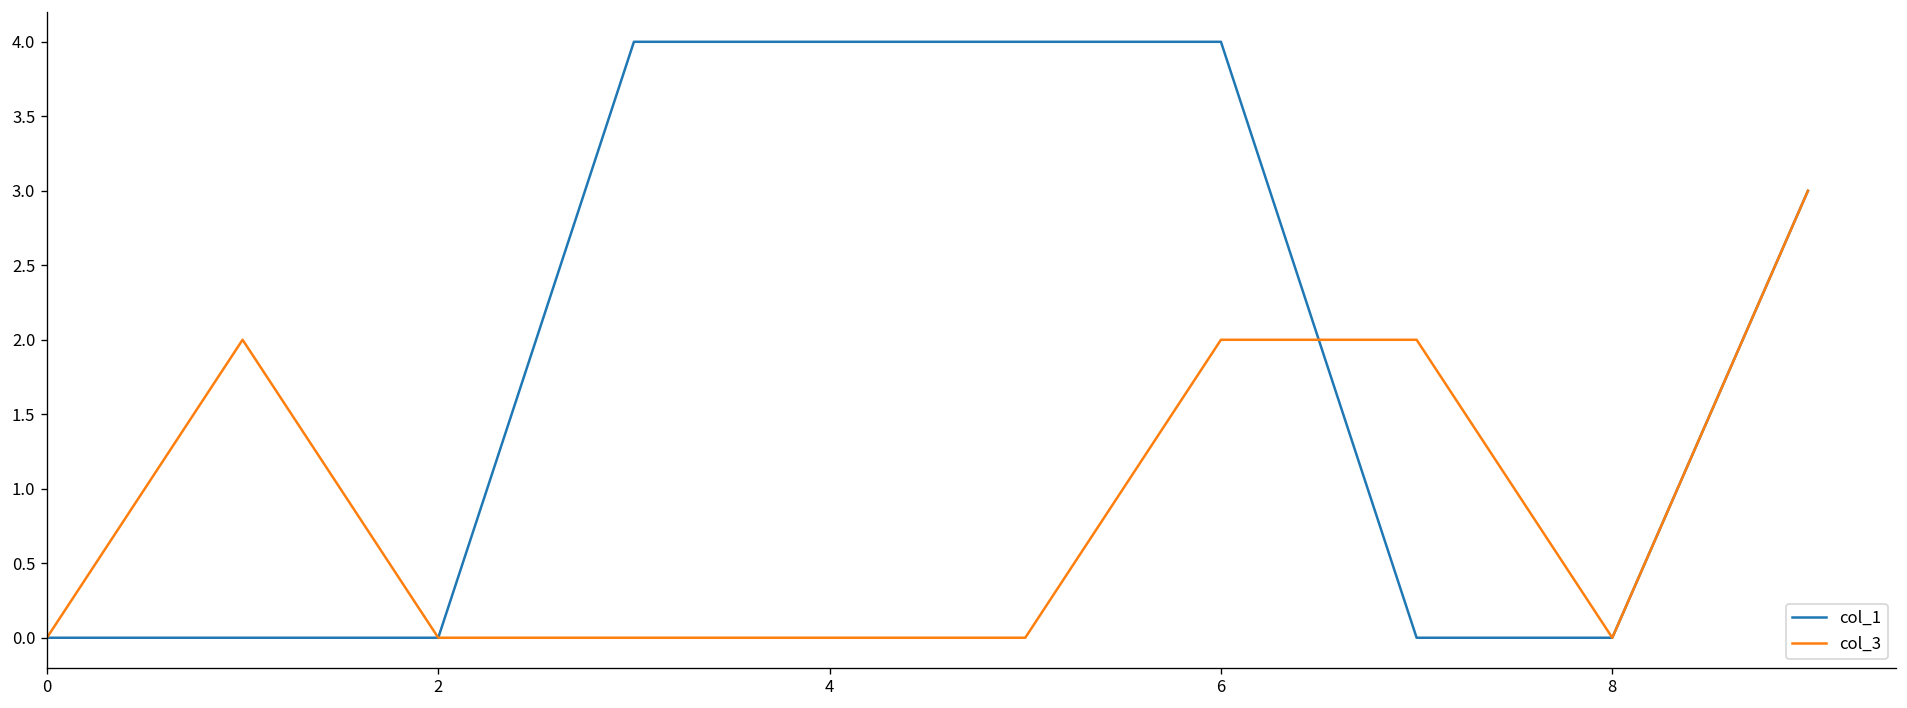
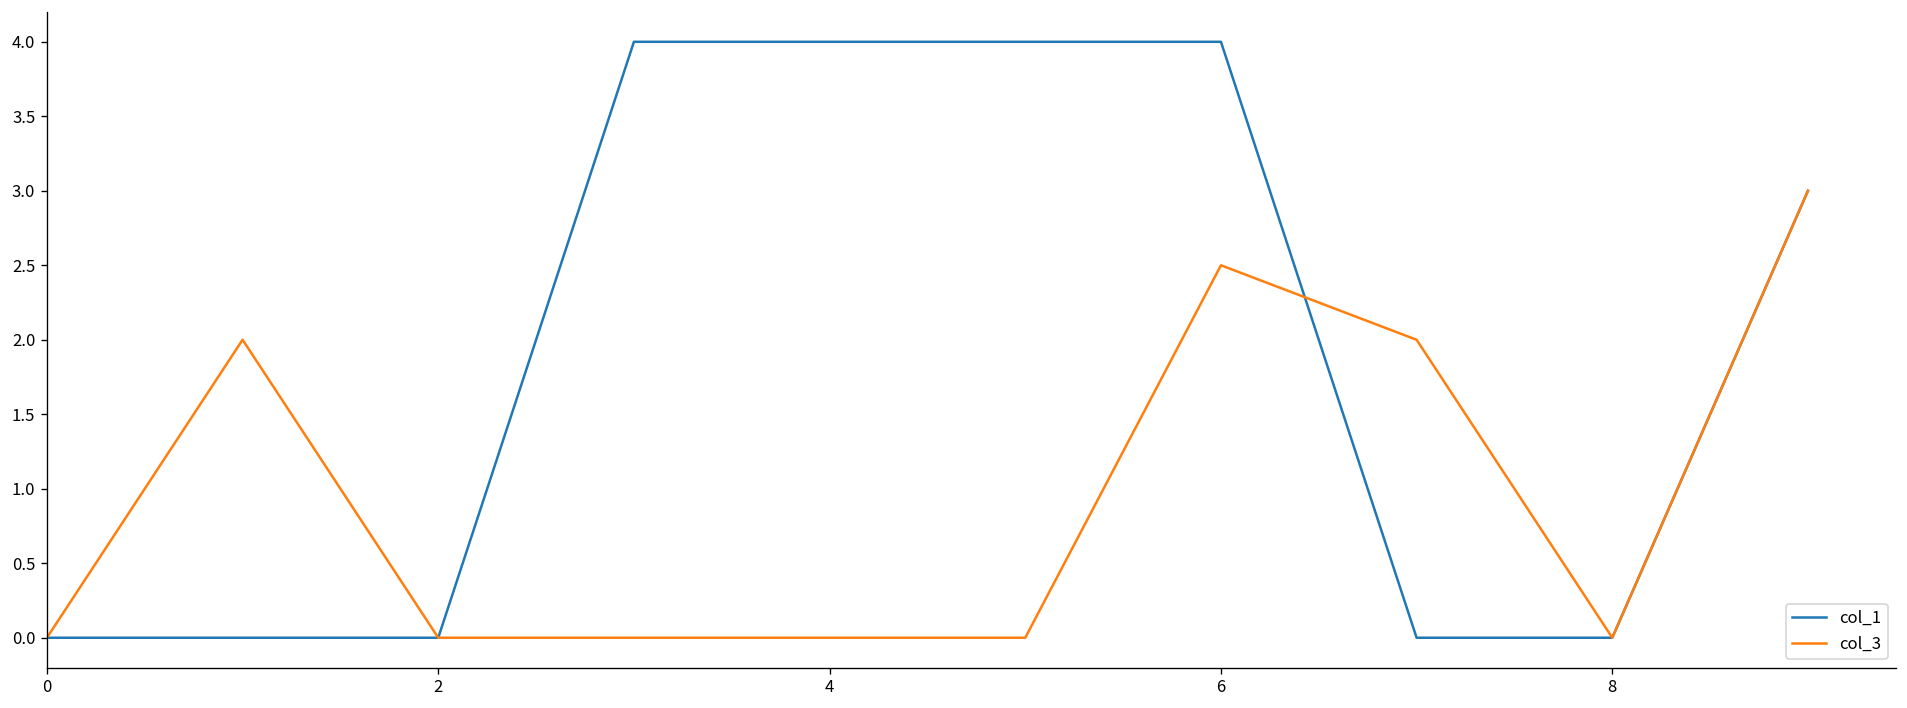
col_3, 6: 2.0 -> 2.5
